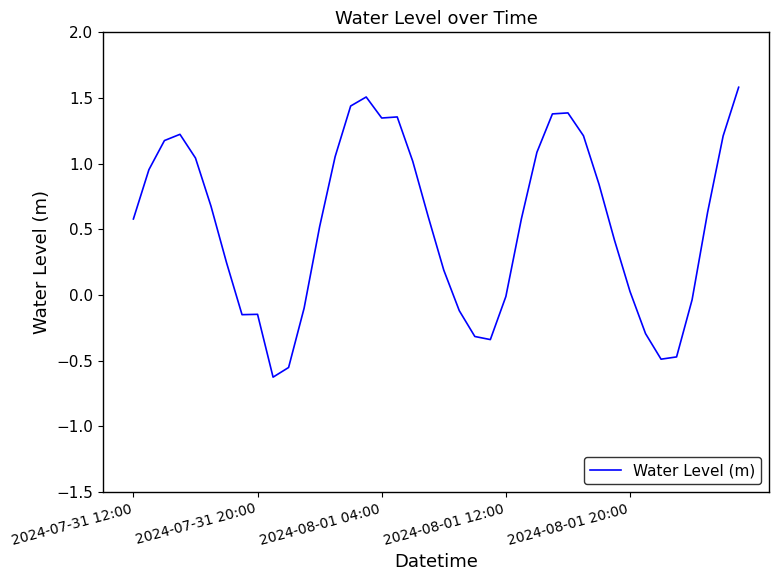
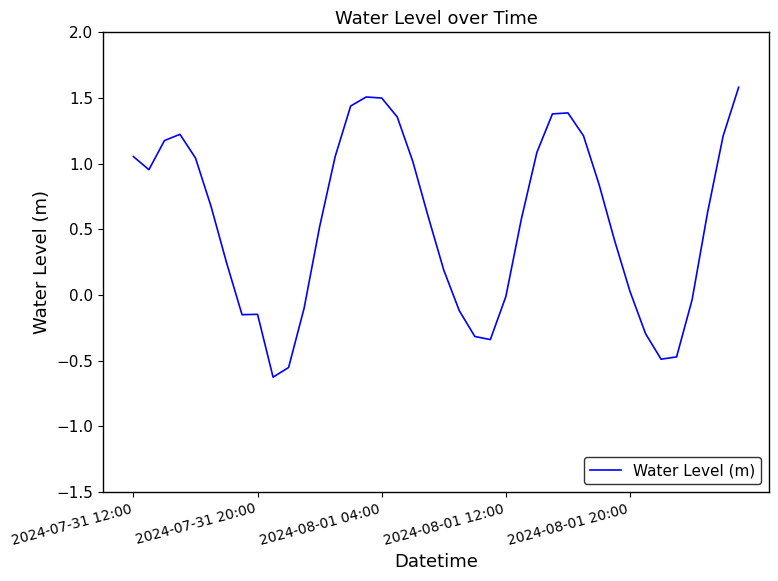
2024-07-31 12:00: 0.58 -> 1.05
2024-08-01 04:00: 1.35 -> 1.50
